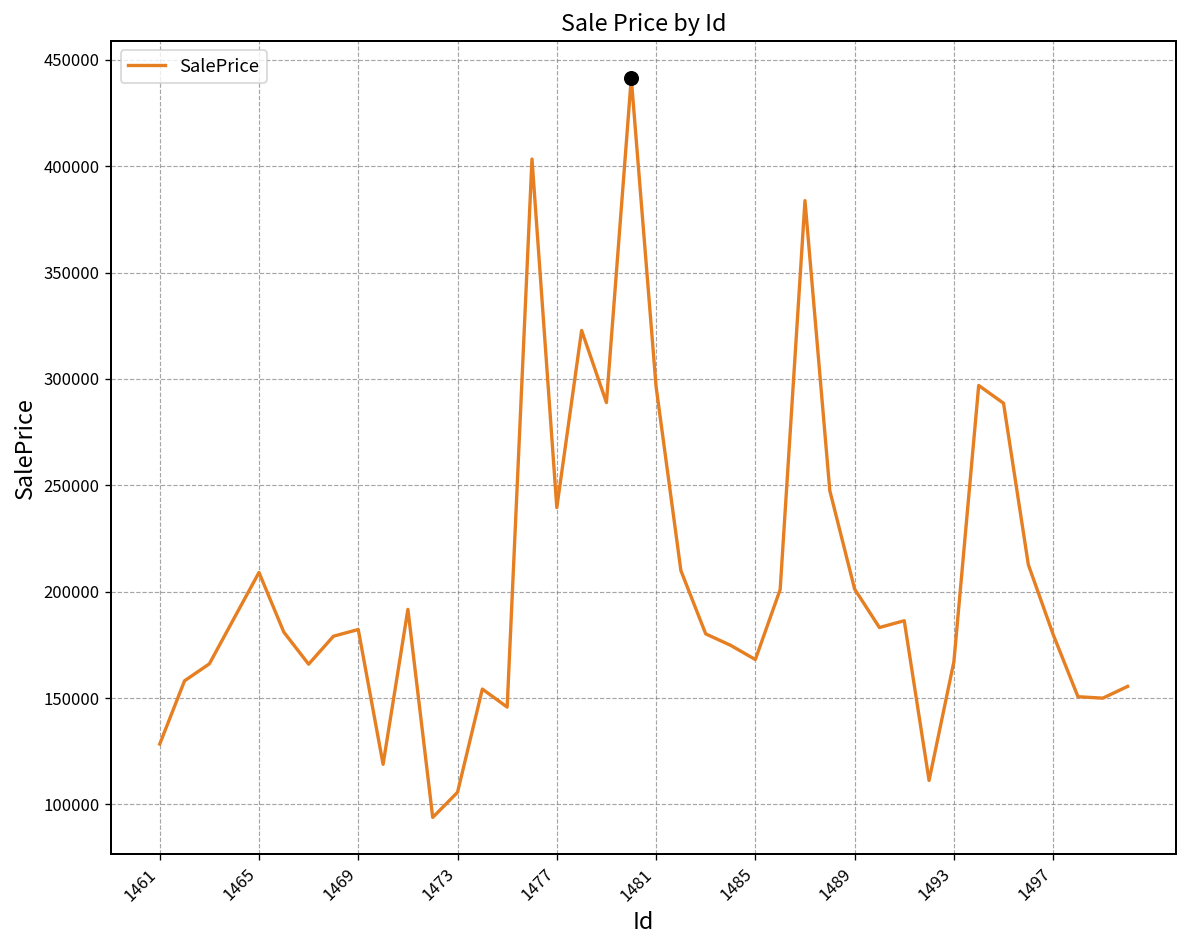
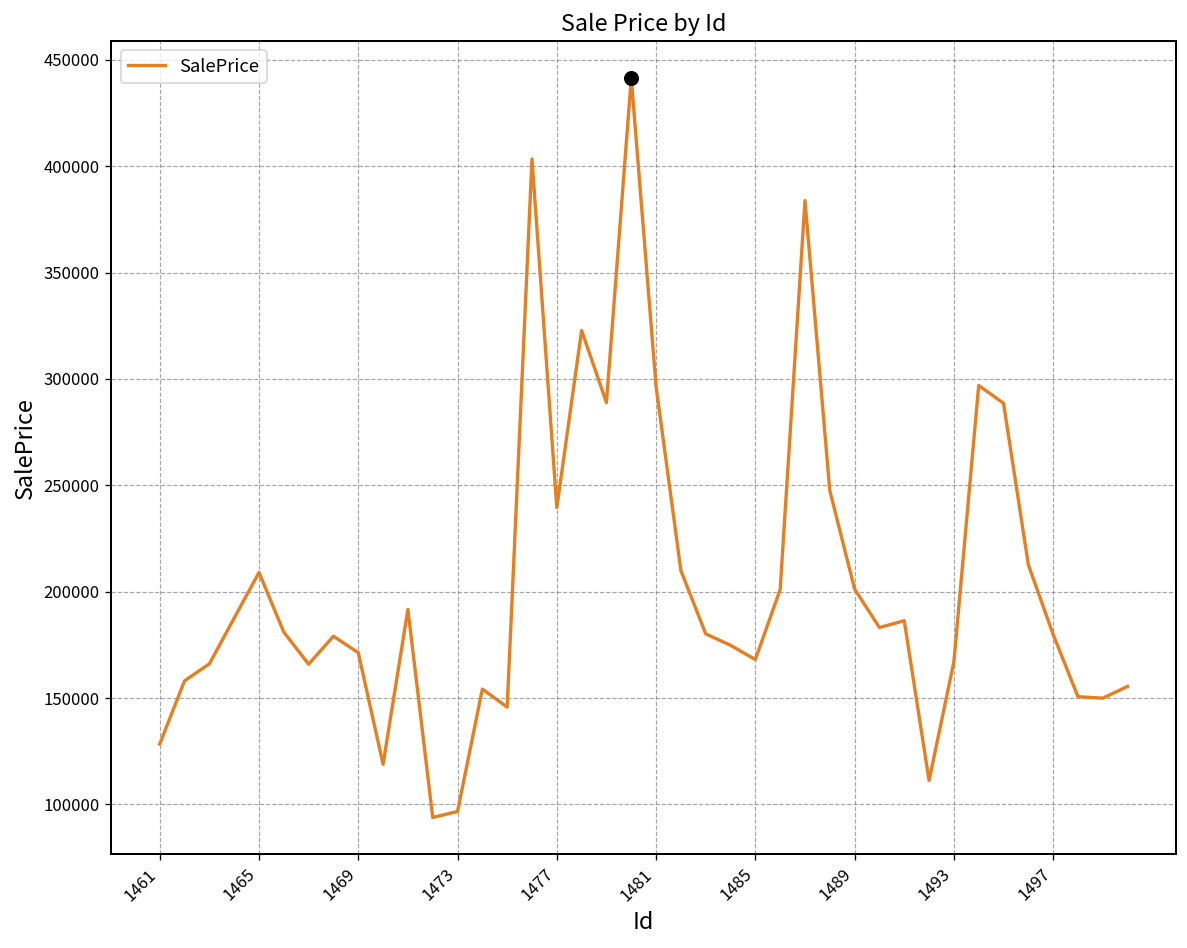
SalePrice, 1469: 182000 -> 171000
SalePrice, 1473: 106000 -> 97000
